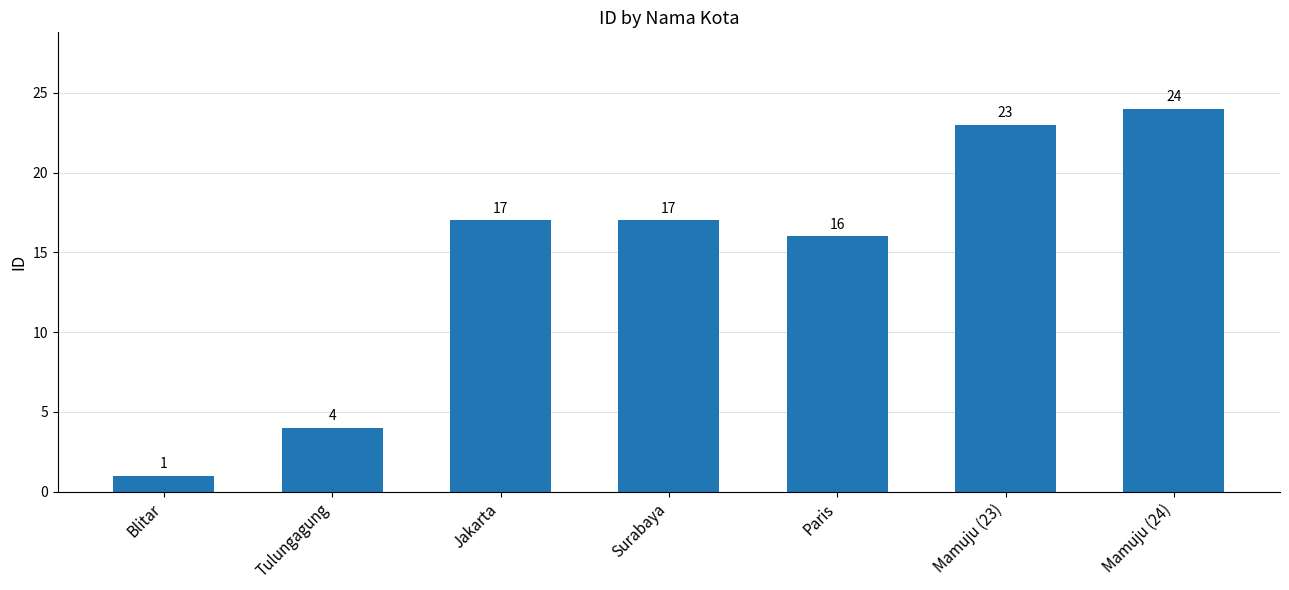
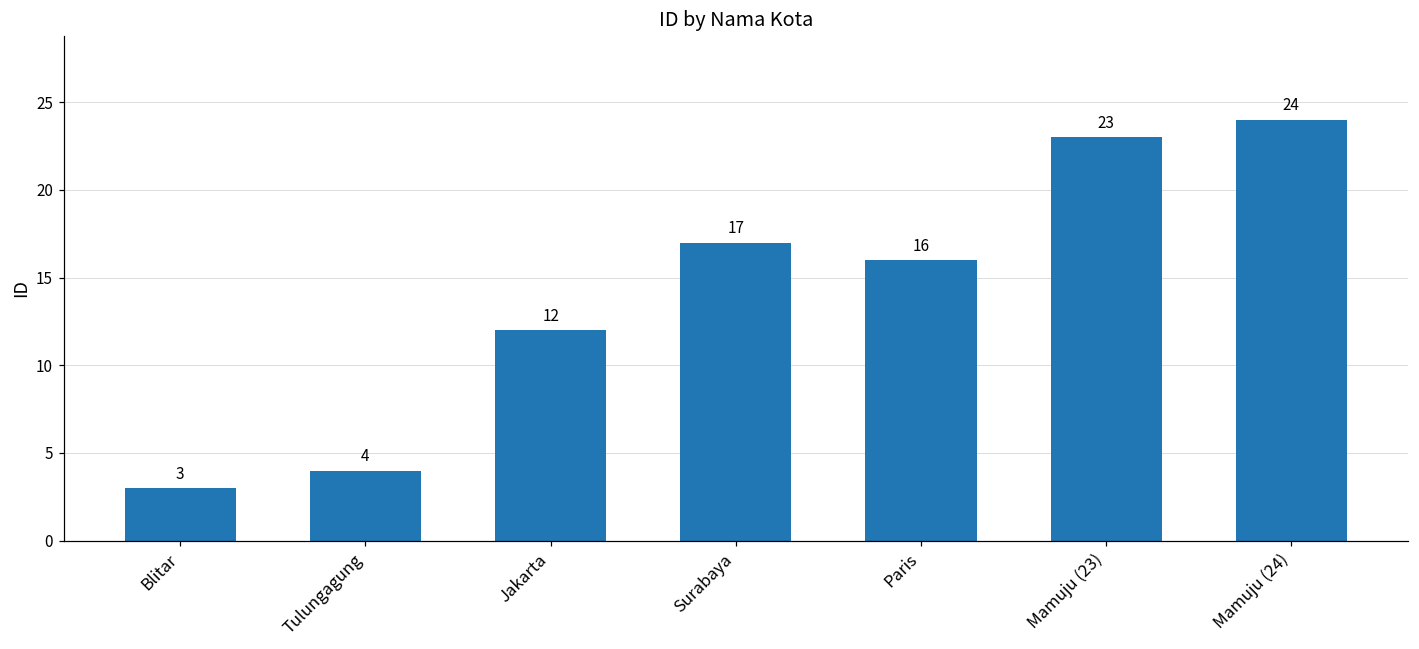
Blitar: 1 -> 3
Jakarta: 17 -> 12
